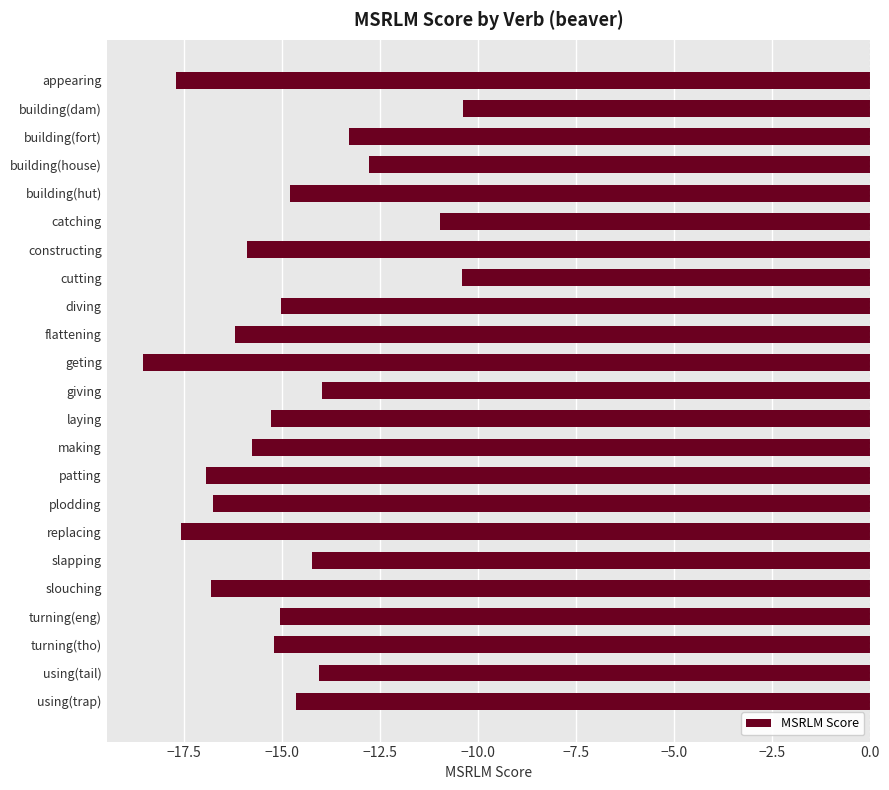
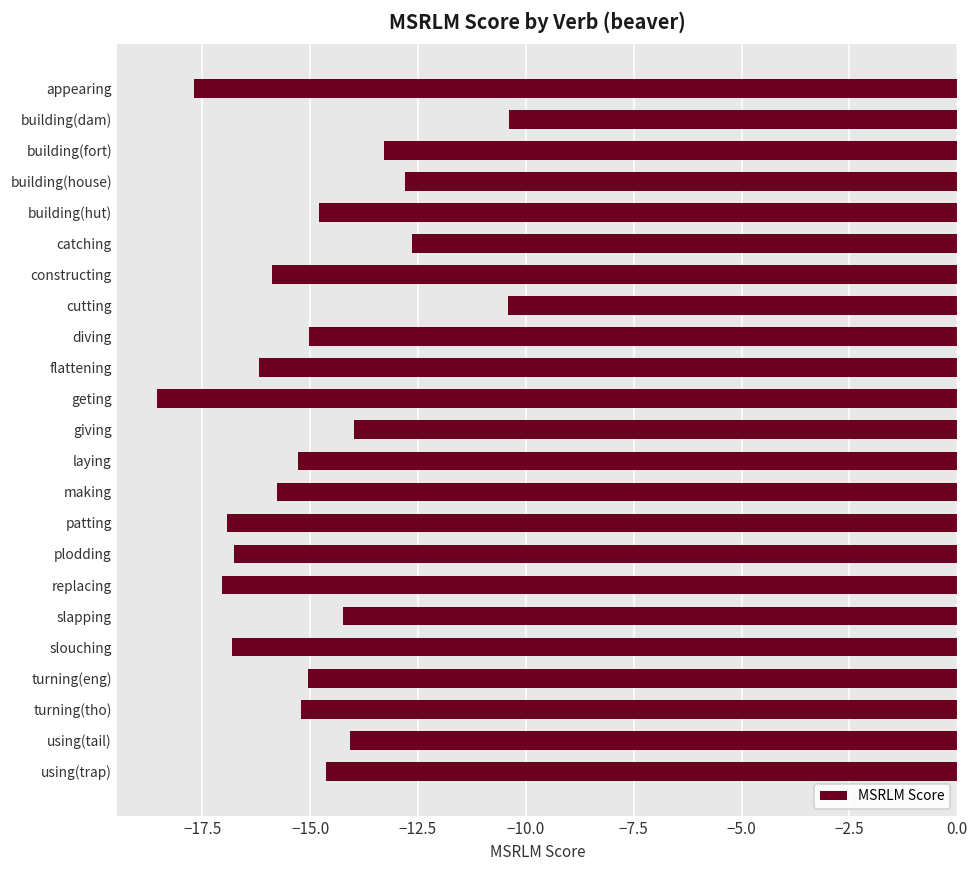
catching: -11.0 -> -12.6
replacing: -17.6 -> -17.0
